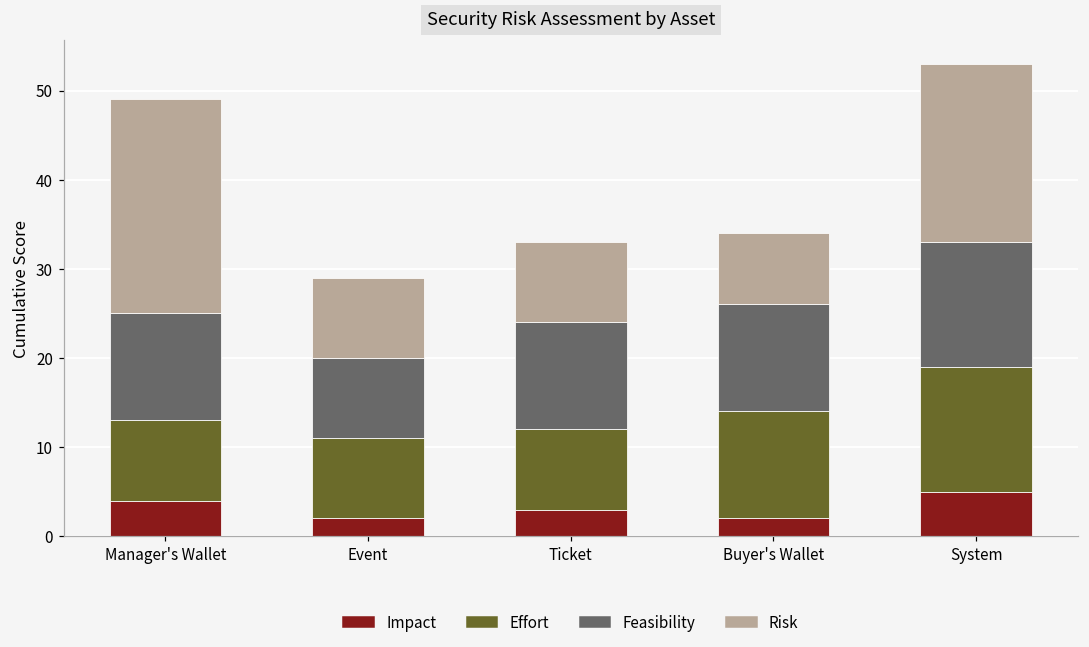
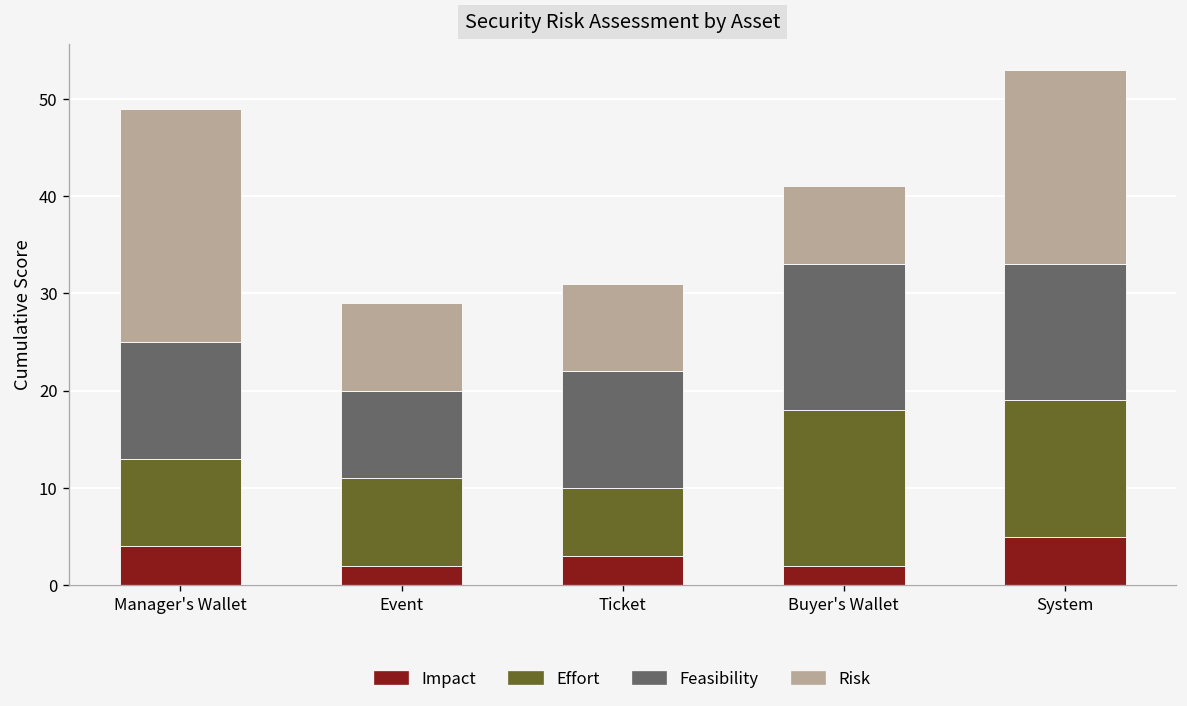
Effort, Ticket: 9 -> 7
Effort, Buyer's Wallet: 12 -> 16
Feasibility, Buyer's Wallet: 12 -> 15
